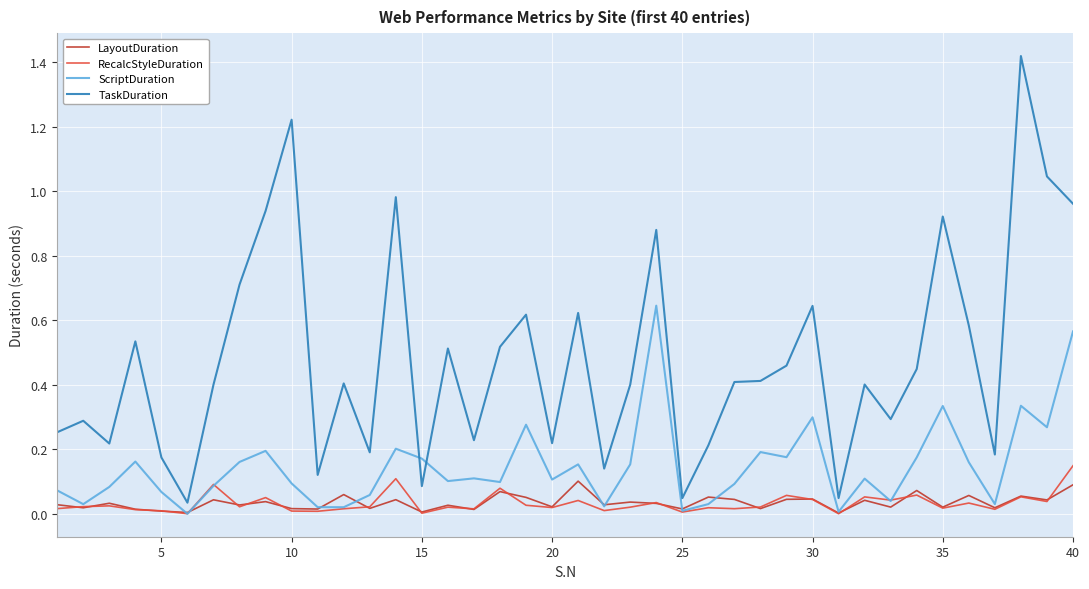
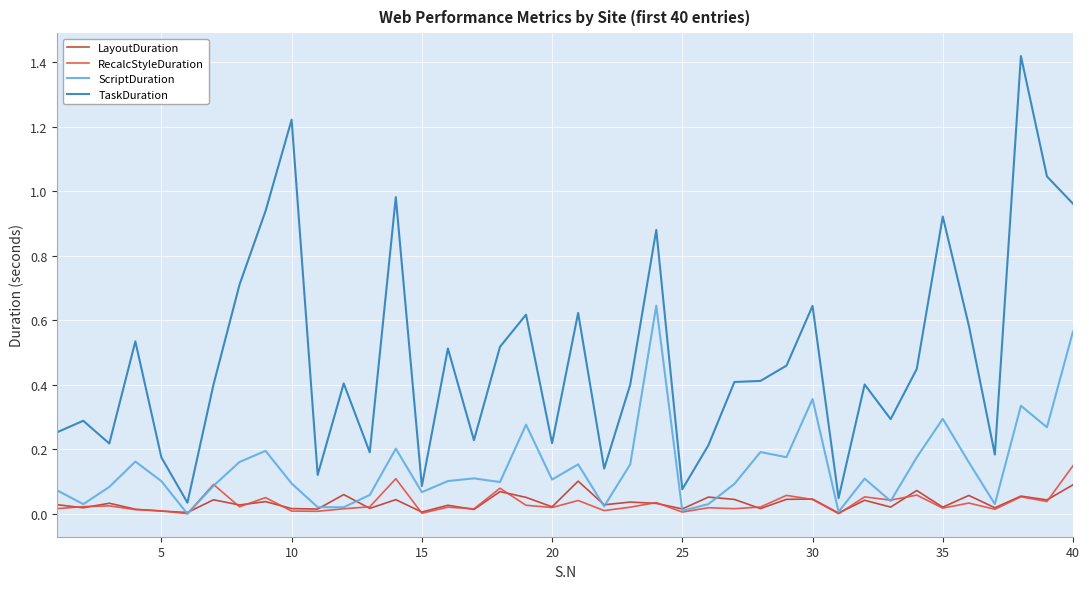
ScriptDuration, 5: 0.07 -> 0.10
ScriptDuration, 15: 0.17 -> 0.07
TaskDuration, 25: 0.05 -> 0.08
ScriptDuration, 30: 0.30 -> 0.36
ScriptDuration, 35: 0.33 -> 0.29
